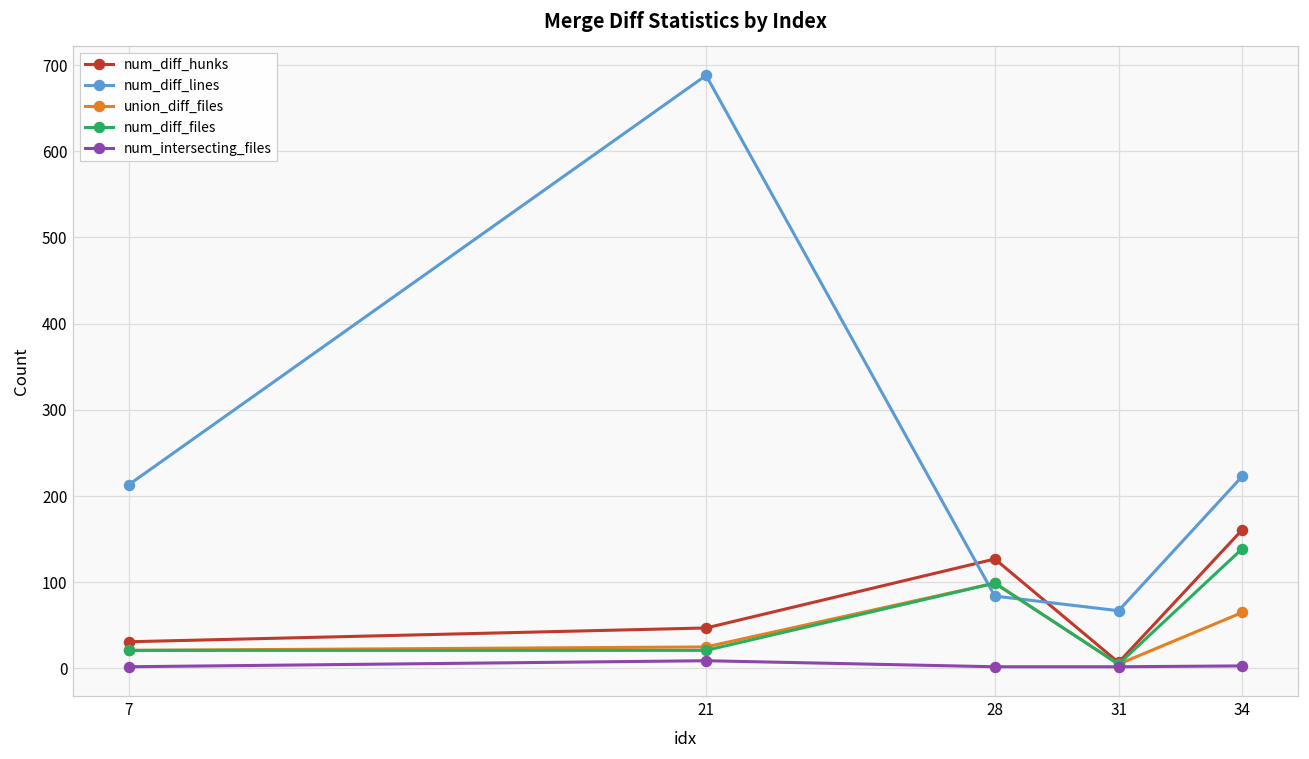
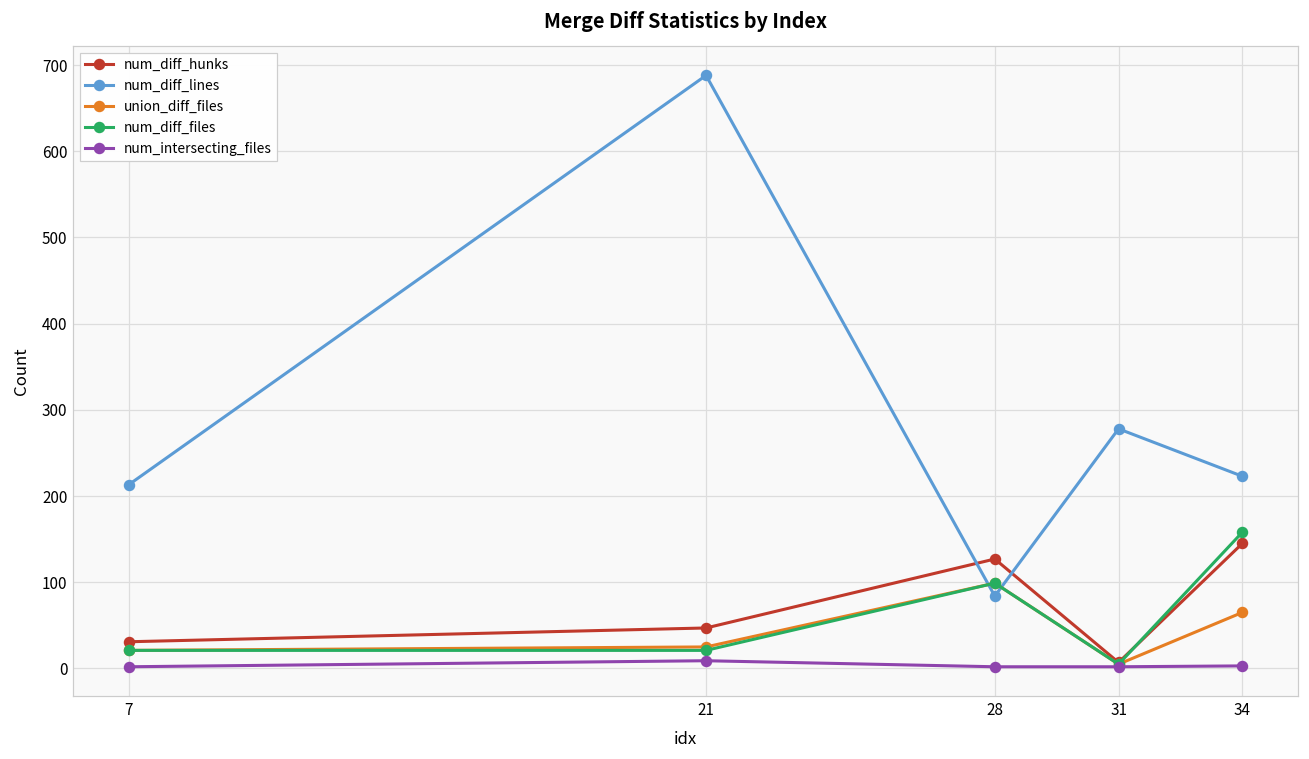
num_diff_lines, 31: 70 -> 280
num_diff_hunks, 34: 160 -> 150
num_diff_files, 34: 140 -> 160
